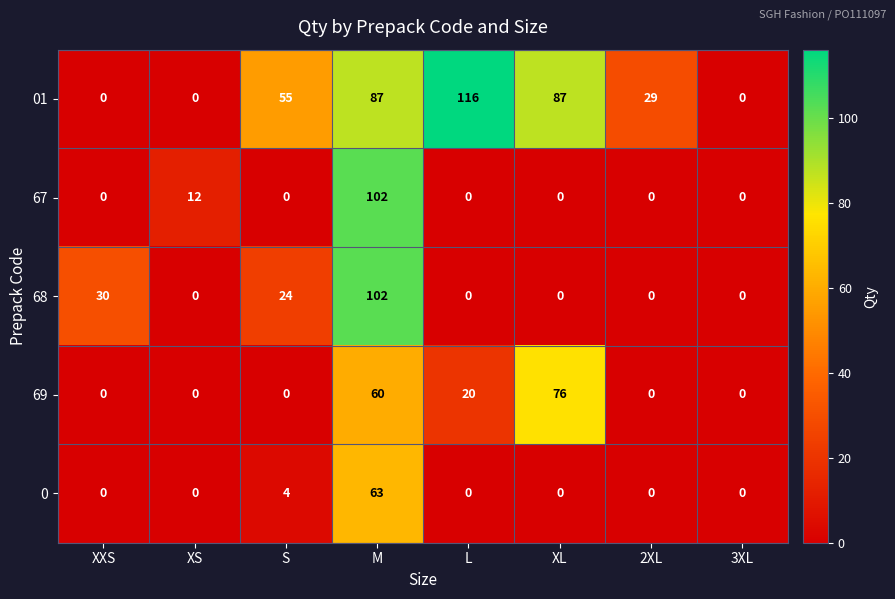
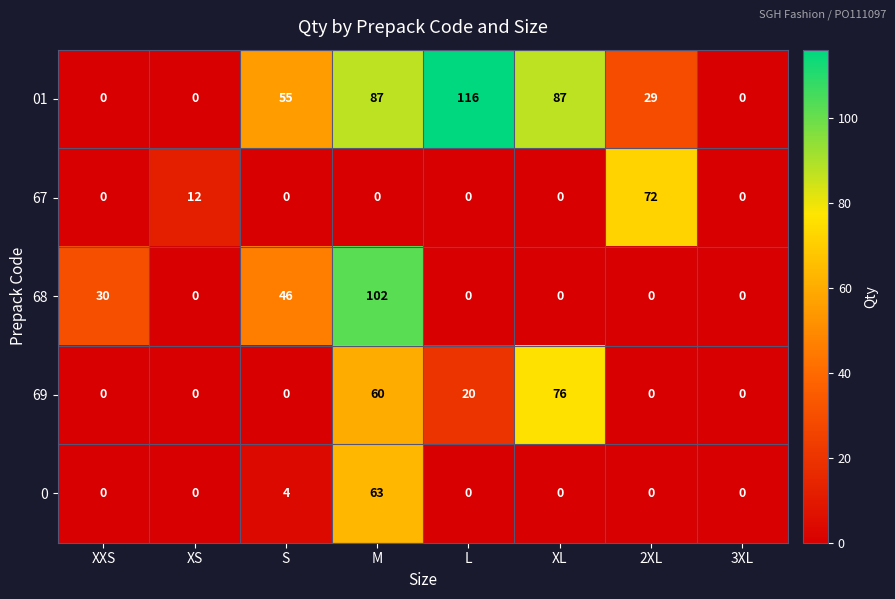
67, M: 102 -> 0
67, 2XL: 0 -> 72
68, S: 24 -> 46
